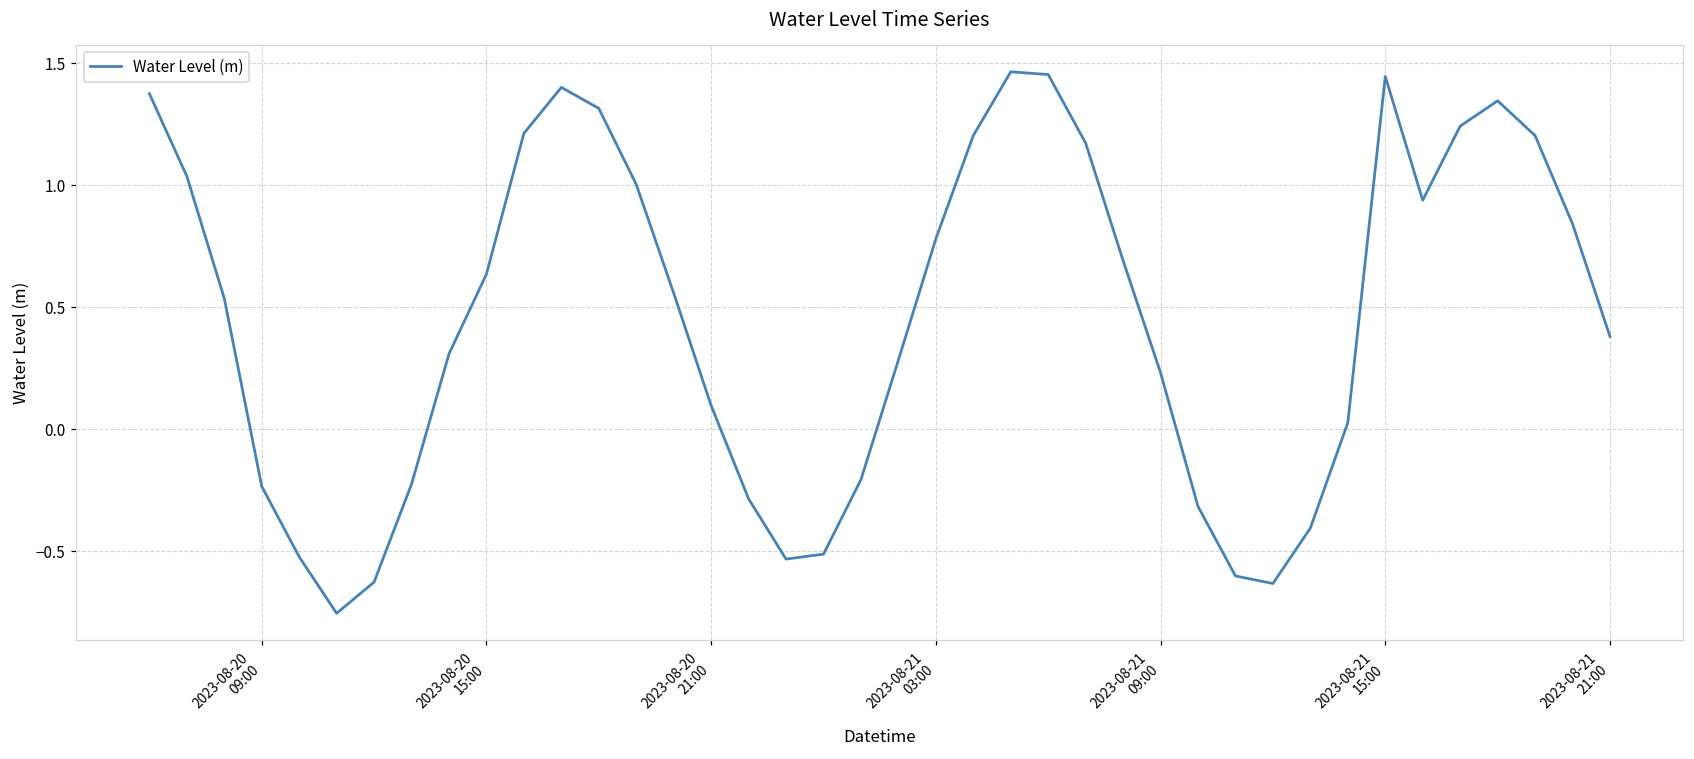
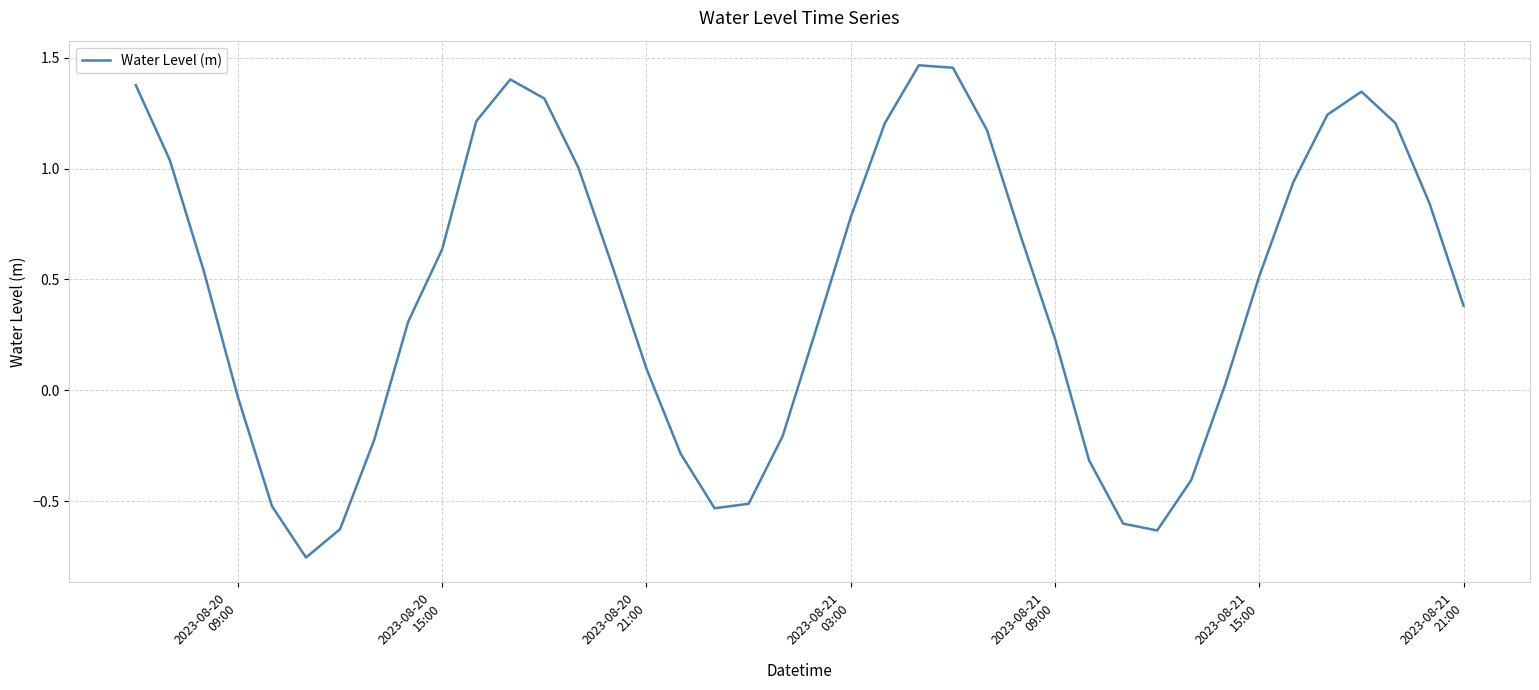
2023-08-20 09:00: -0.23 -> -0.03
2023-08-21 15:00: 1.45 -> 0.52
